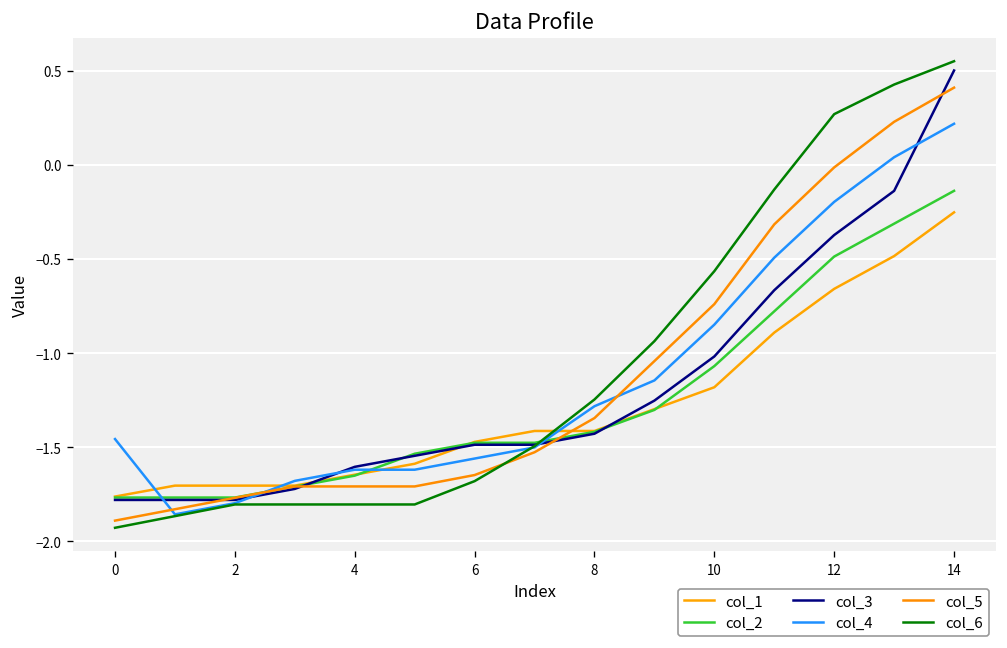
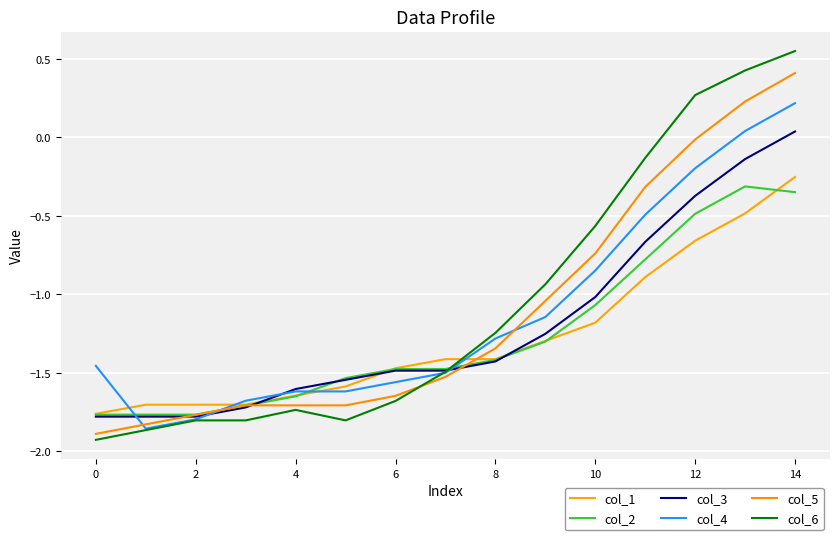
col_6, 4: -1.80 -> -1.74
col_2, 14: -0.14 -> -0.35
col_3, 14: 0.50 -> 0.04
